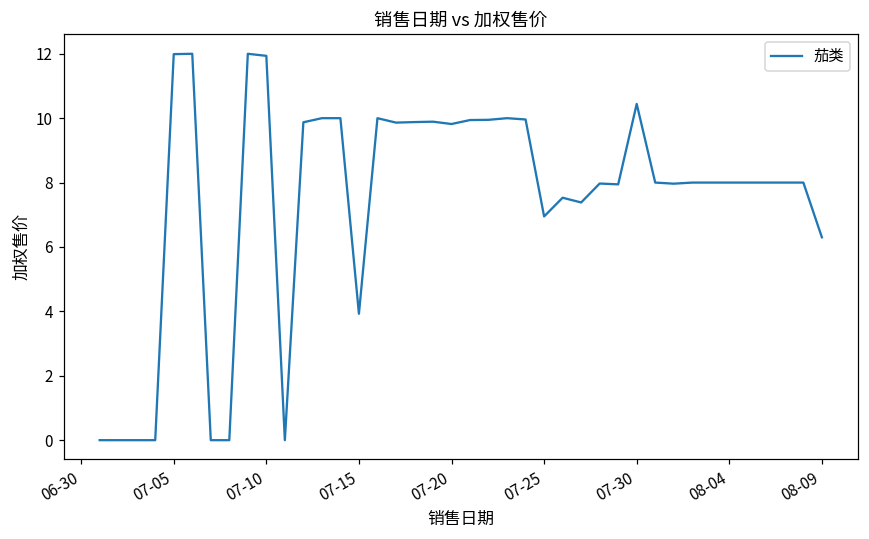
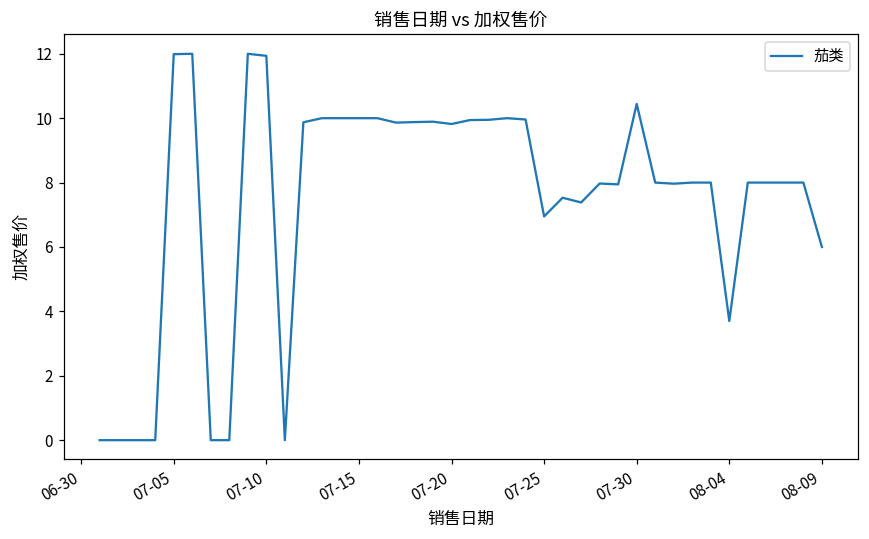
07-15: 3.9 -> 10.0
08-04: 8.0 -> 3.7
08-09: 6.3 -> 6.0
